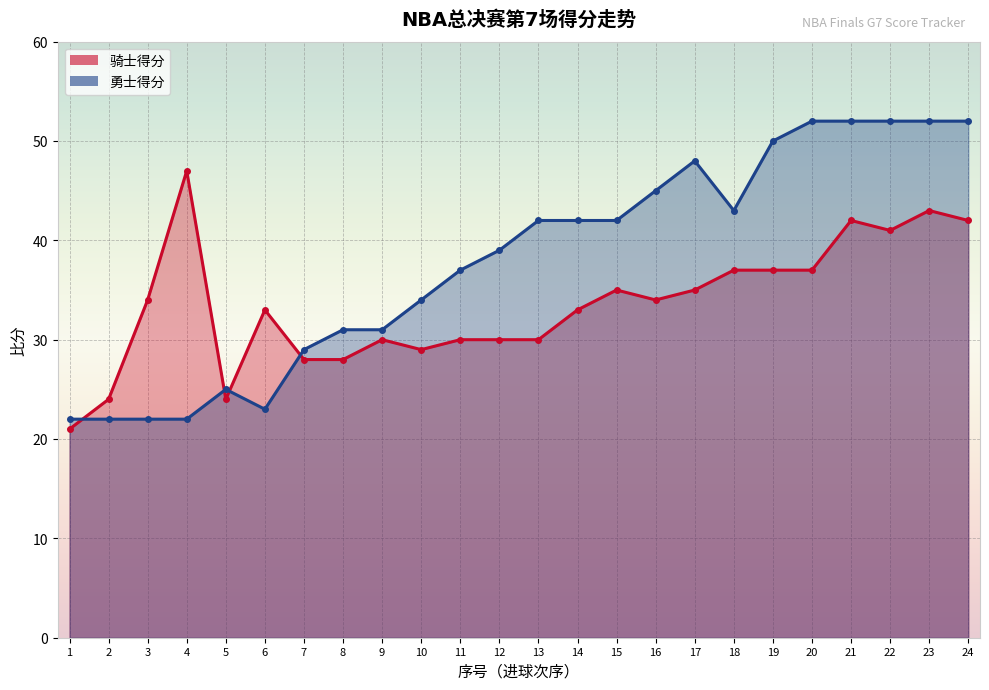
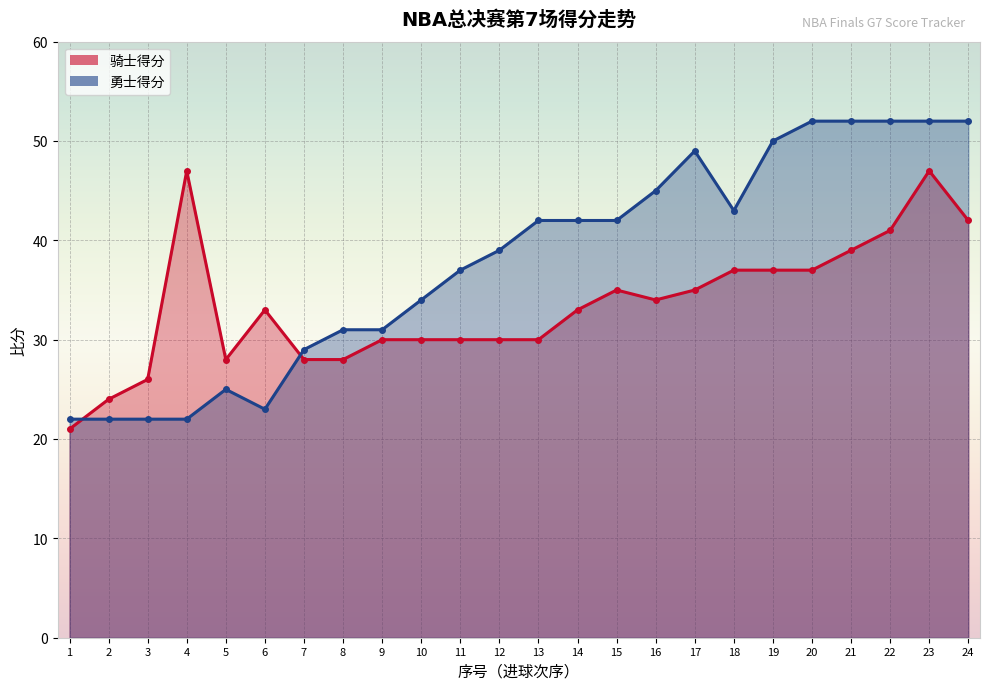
骑士得分, 3: 34 -> 26
骑士得分, 5: 24 -> 28
骑士得分, 10: 29 -> 30
勇士得分, 17: 48 -> 49
骑士得分, 21: 42 -> 39
骑士得分, 23: 43 -> 47
